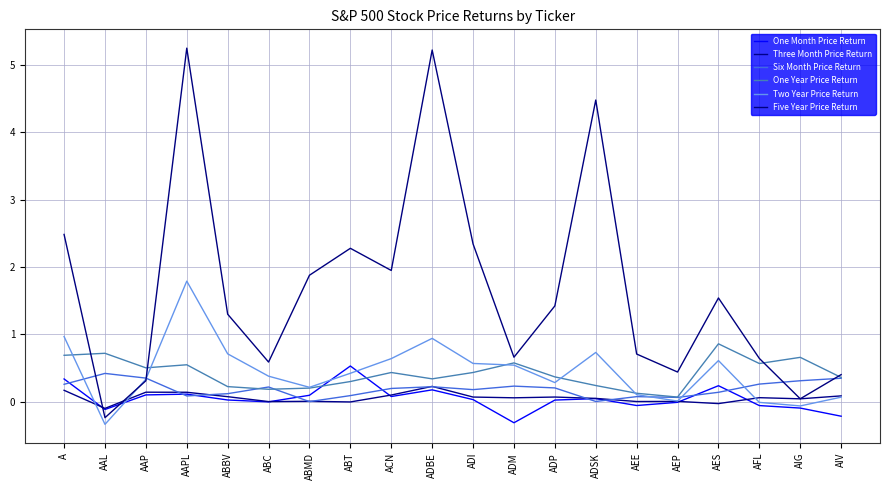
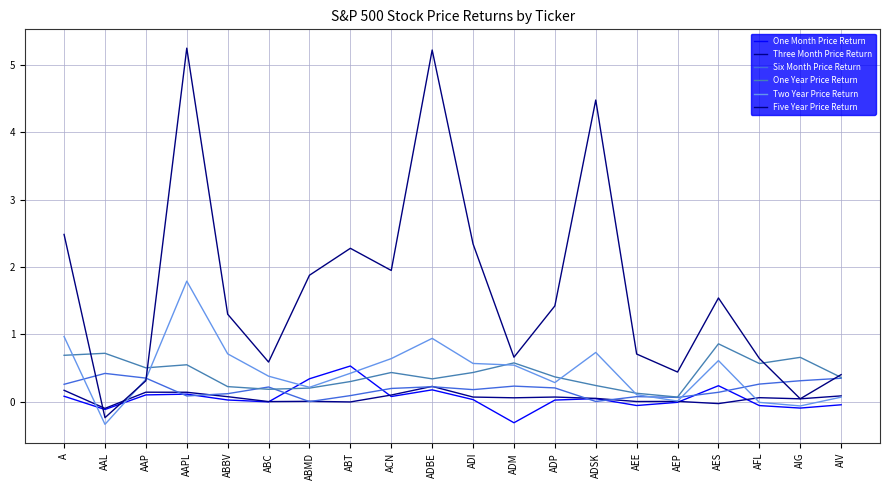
One Month Price Return, A: 0.3 -> 0.1
One Month Price Return, ABMD: 0.1 -> 0.3
One Month Price Return, AIV: -0.2 -> 0.0
